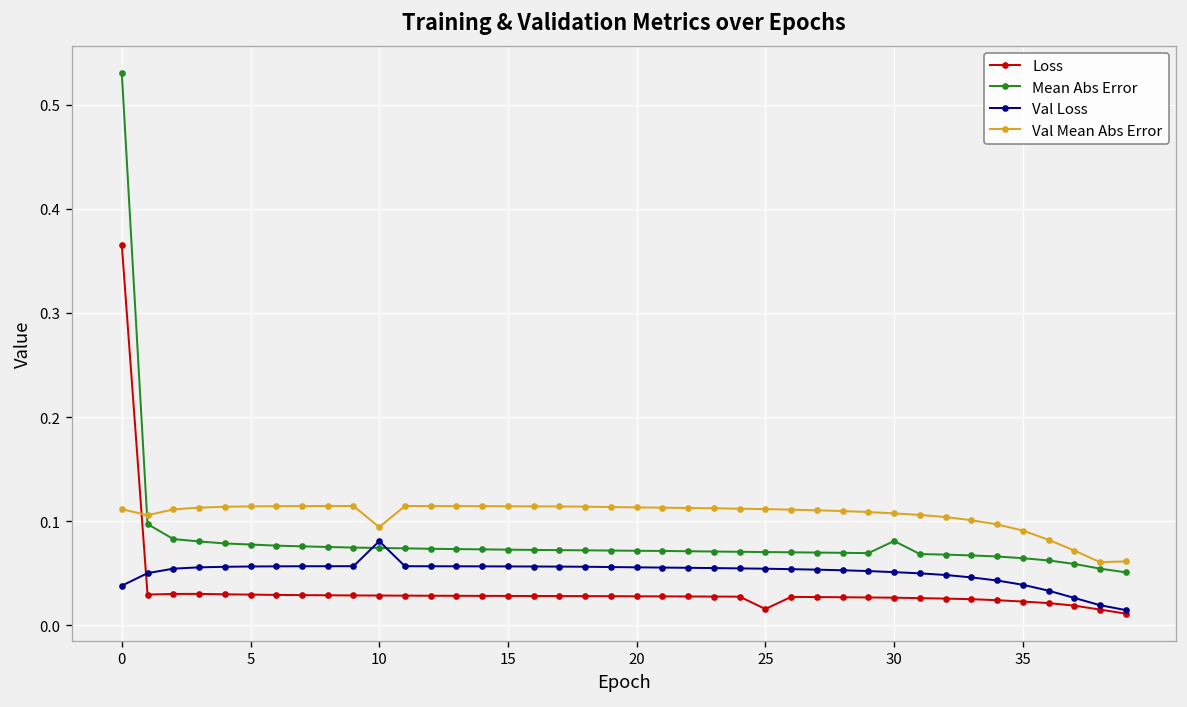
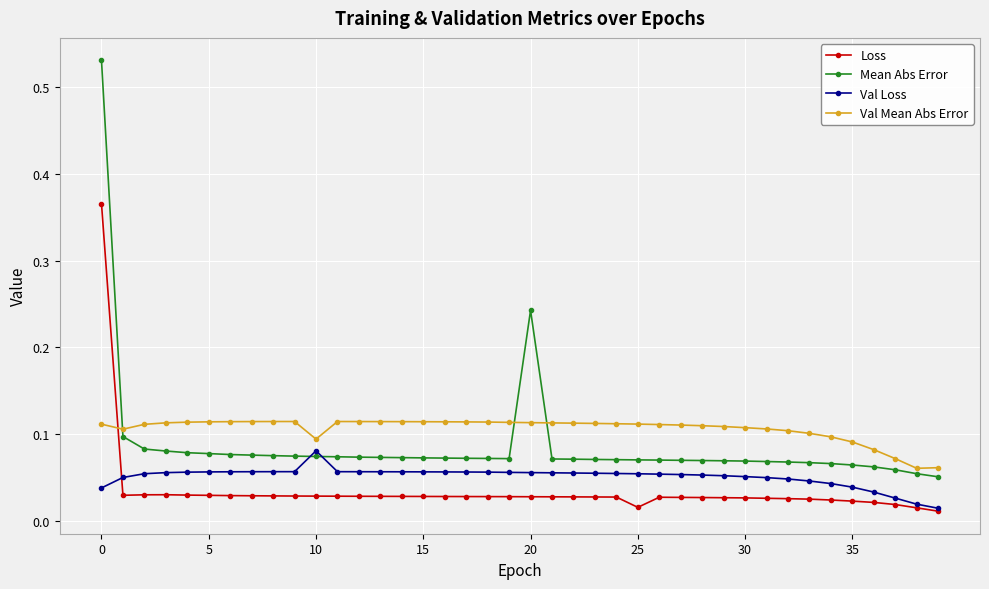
Mean Abs Error, 20: 0.07 -> 0.24
Mean Abs Error, 30: 0.08 -> 0.07
